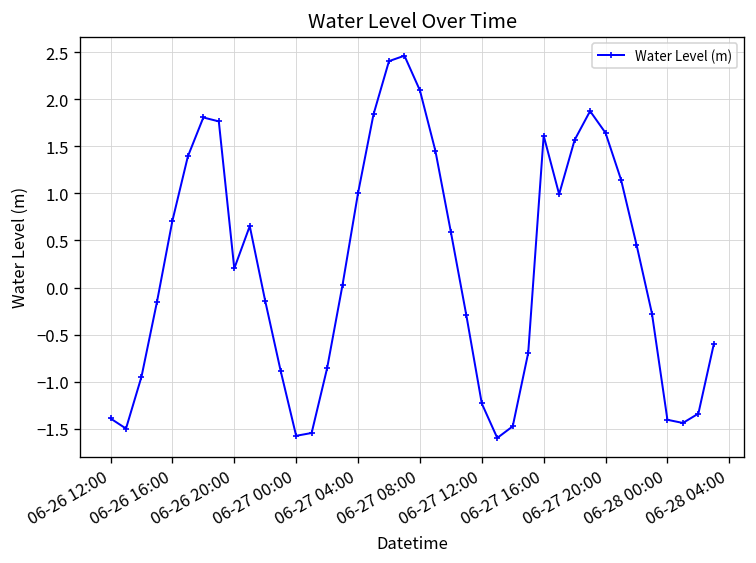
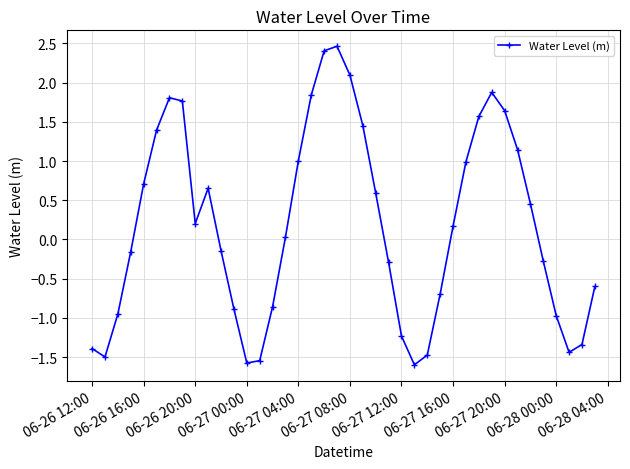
06-27 16:00: 1.6 -> 0.2
06-28 00:00: -1.4 -> -1.0
